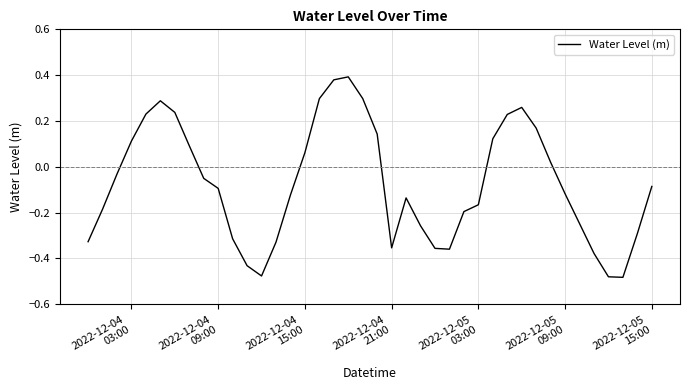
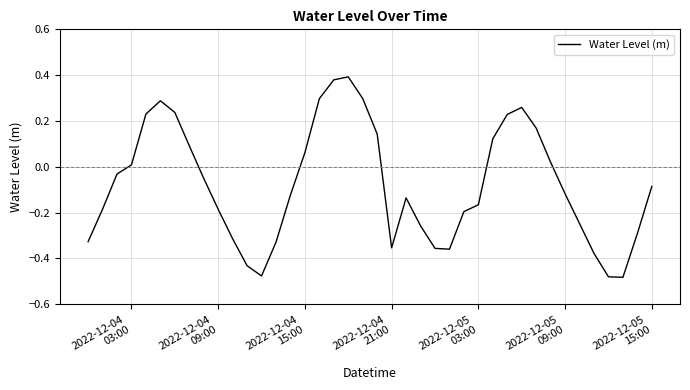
2022-12-04 03:00: 0.11 -> 0.01
2022-12-04 09:00: -0.09 -> -0.19
